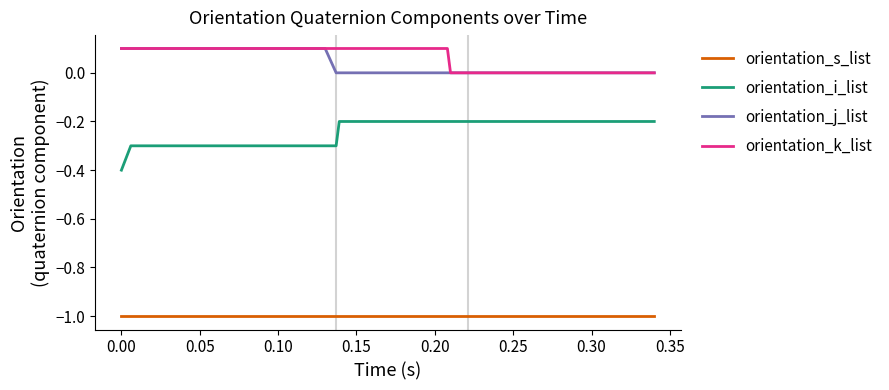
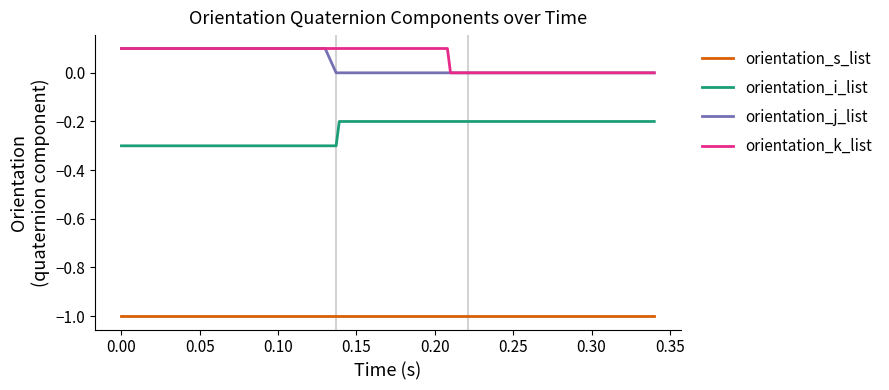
orientation_i_list, 0.00: -0.4 -> -0.3
